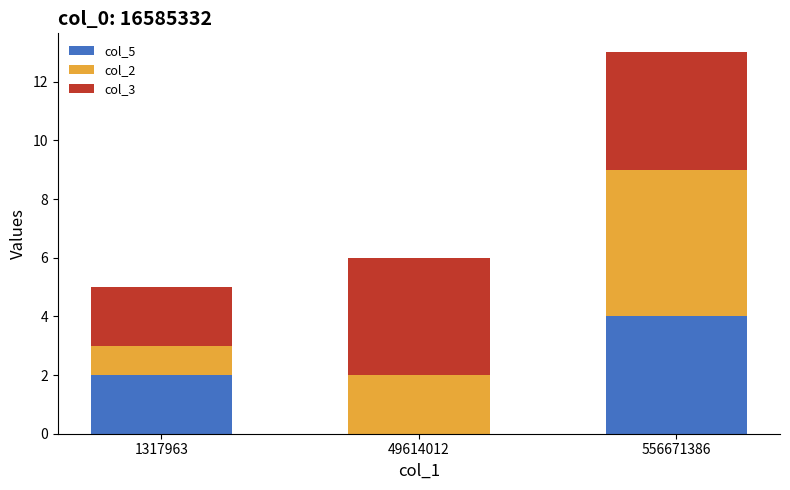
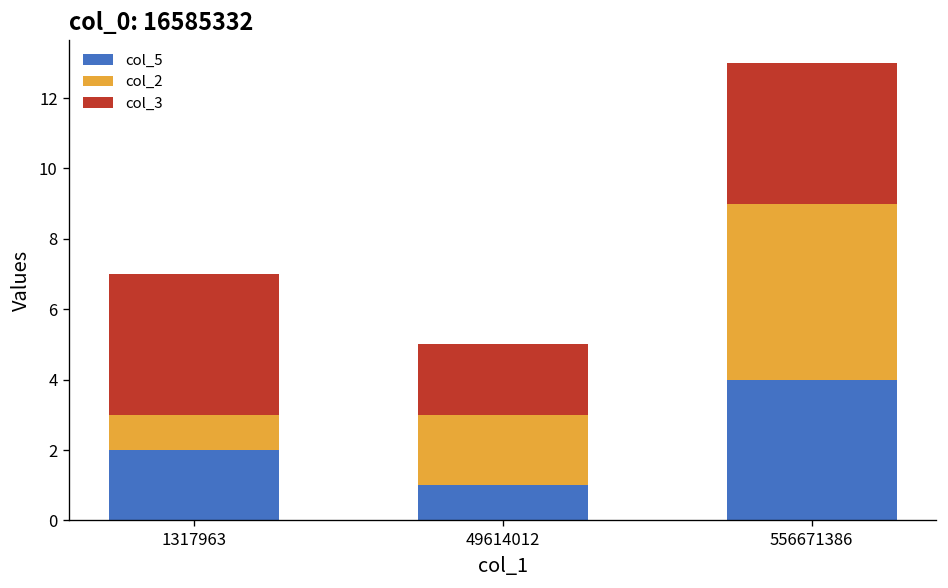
col_3, 1317963: 2 -> 4
col_5, 49614012: 0 -> 1
col_3, 49614012: 4 -> 2
